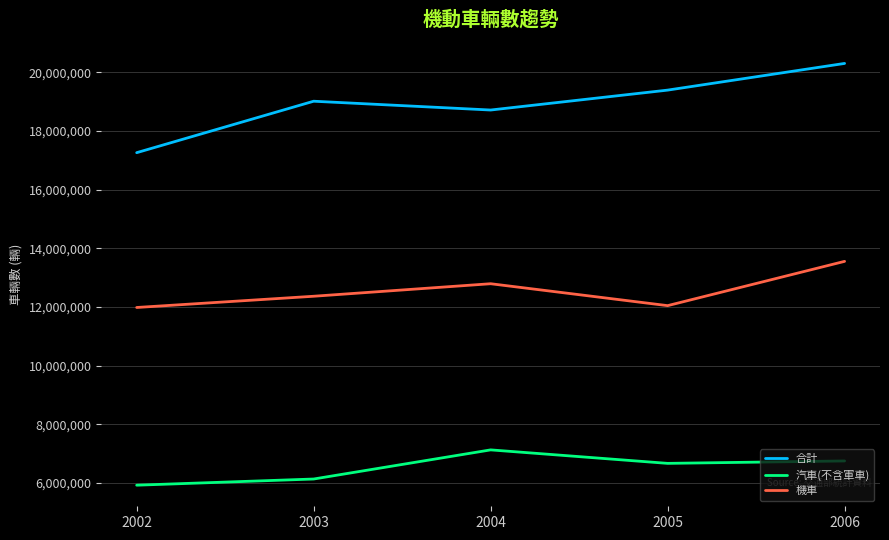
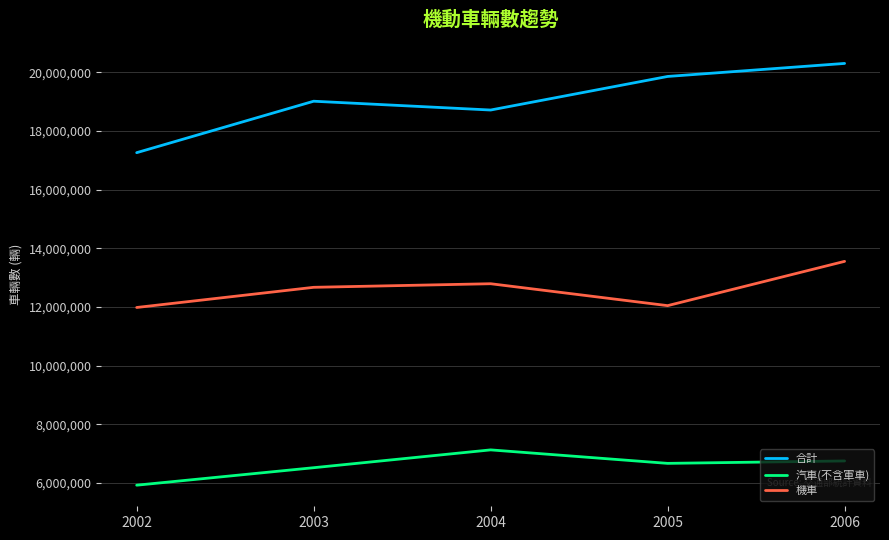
汽車(不含軍車), 2003: 6,100,000 -> 6,500,000
機車, 2003: 12,400,000 -> 12,700,000
合計, 2005: 19,400,000 -> 19,900,000
